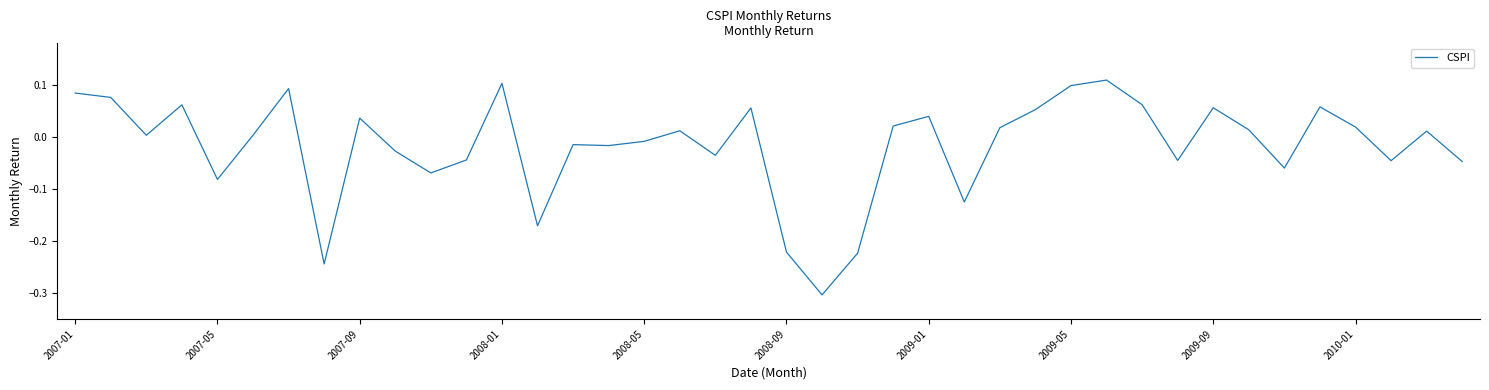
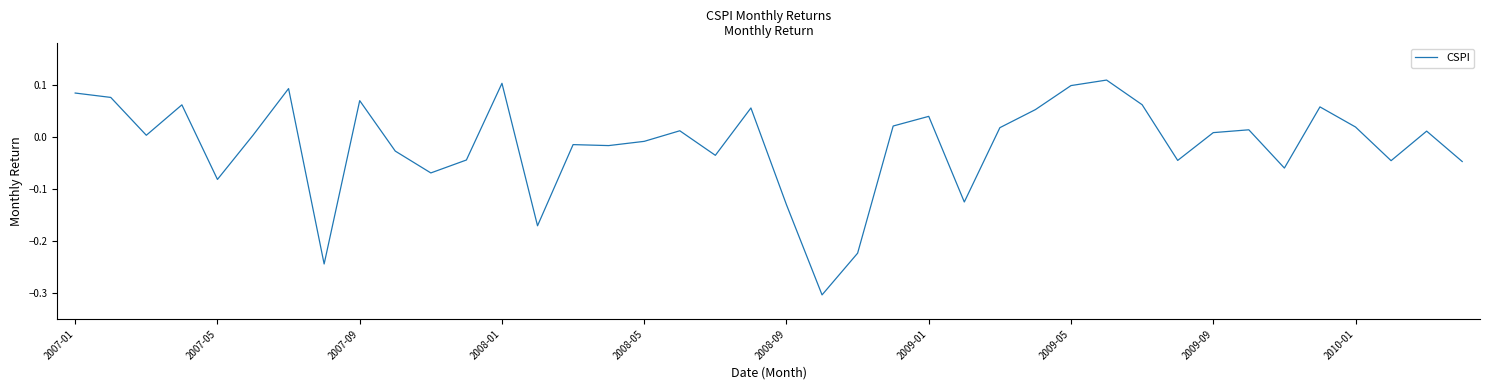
2007-09: 0.04 -> 0.07
2008-09: -0.22 -> -0.13
2009-09: 0.06 -> 0.01
